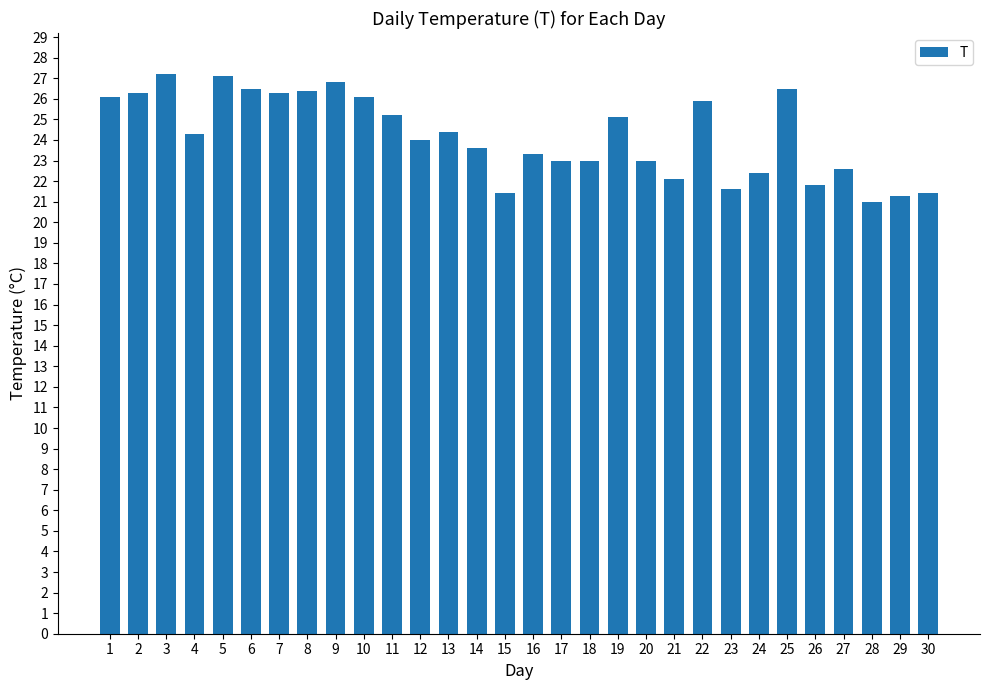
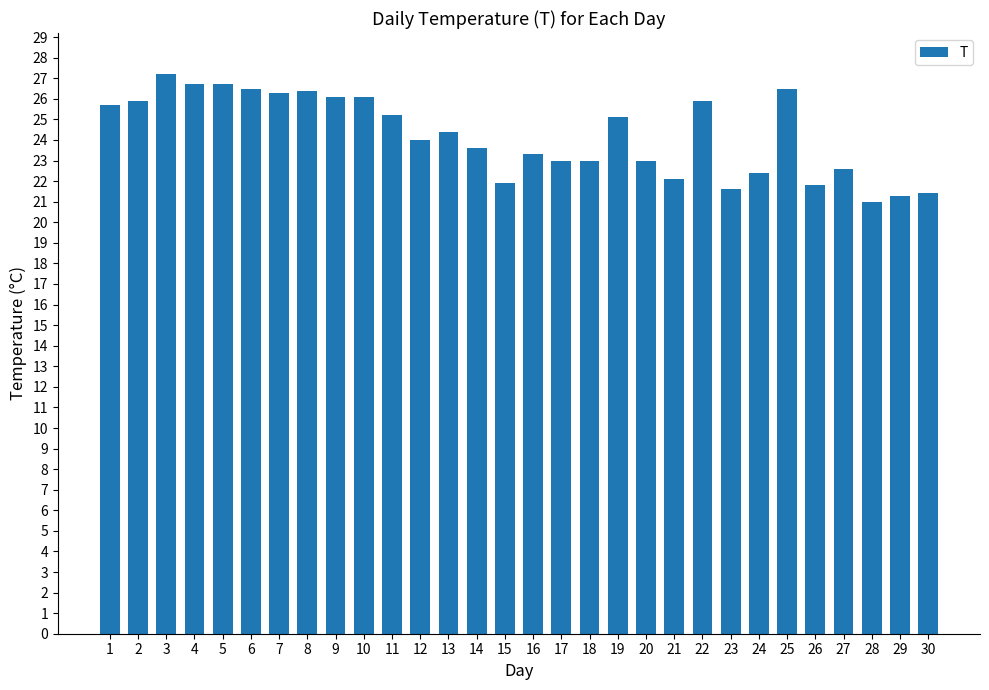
1: 26.1 -> 25.7
2: 26.3 -> 25.9
4: 24.3 -> 26.7
5: 27.1 -> 26.7
9: 26.8 -> 26.1
15: 21.4 -> 21.9
